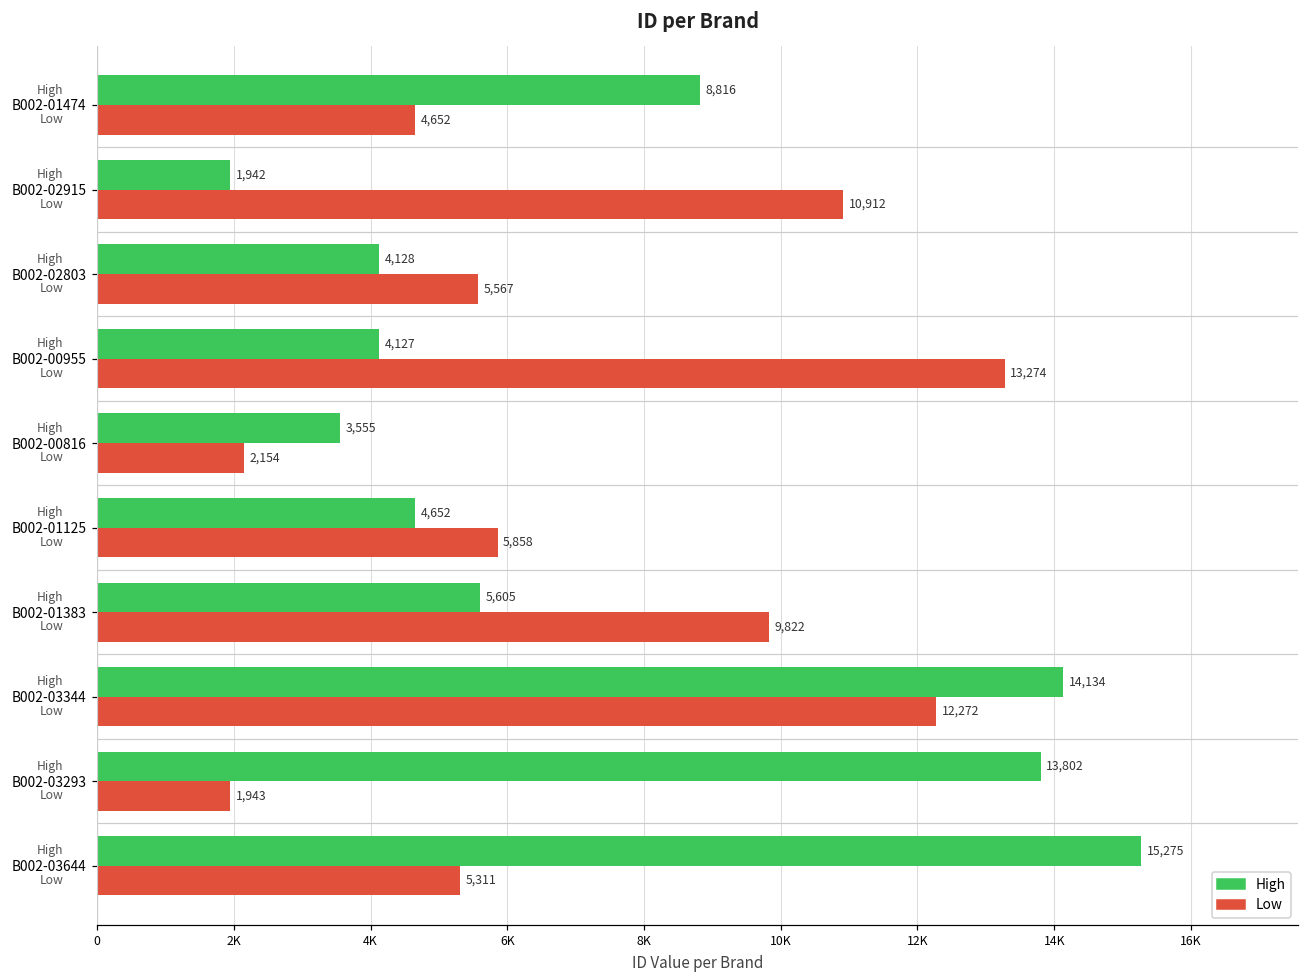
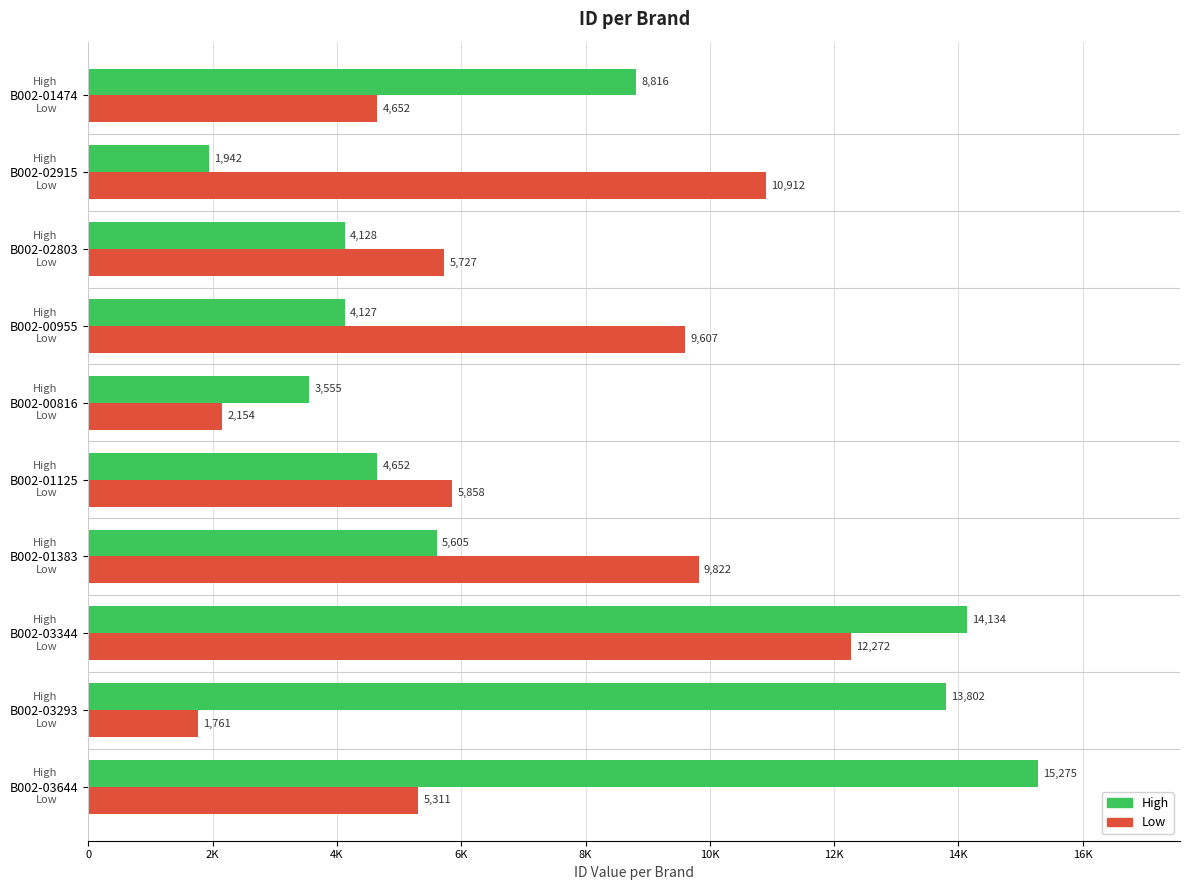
Low, B002-02803: 5,567 -> 5,727
Low, B002-00955: 13,274 -> 9,607
Low, B002-03293: 1,943 -> 1,761
